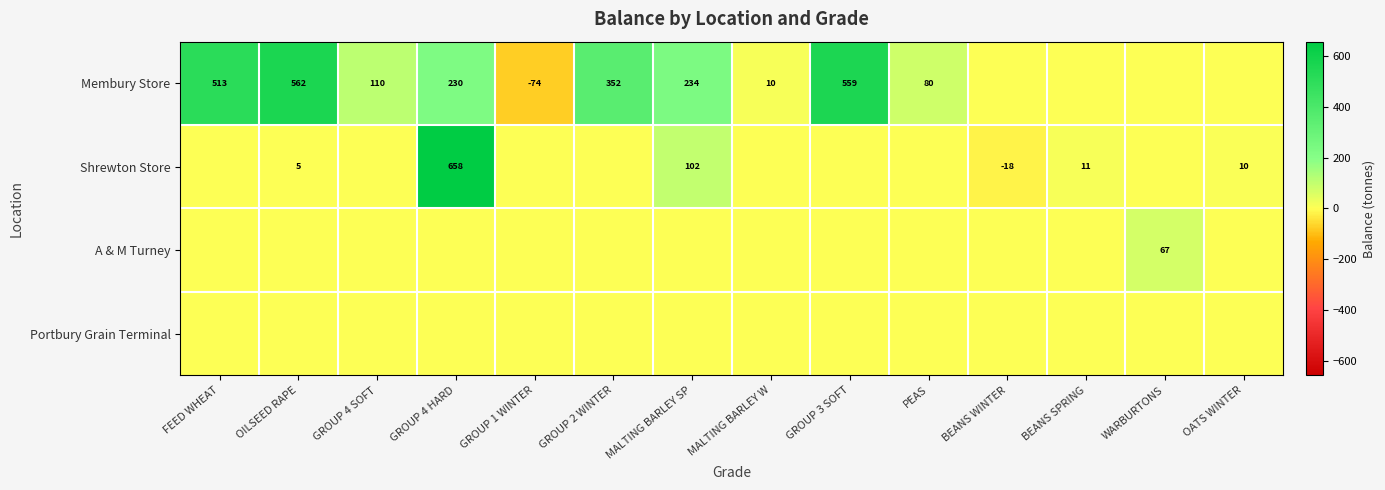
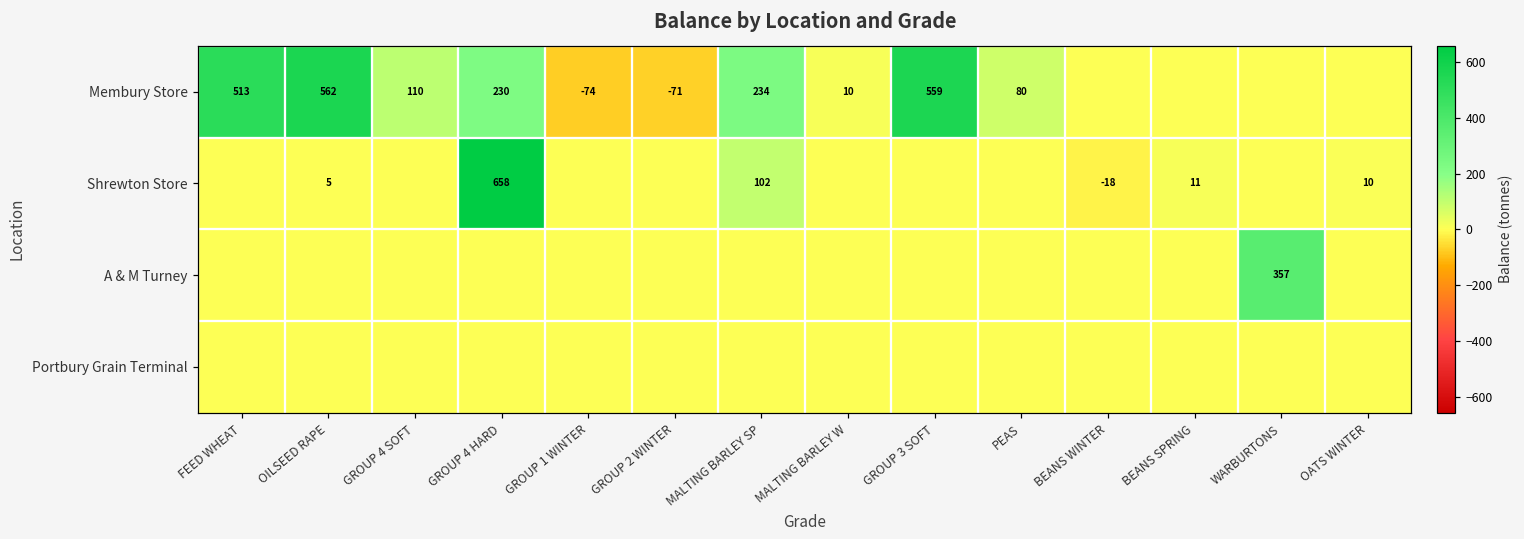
Membury Store, GROUP 2 WINTER: 352 -> -71
A & M Turney, WARBURTONS: 67 -> 357
